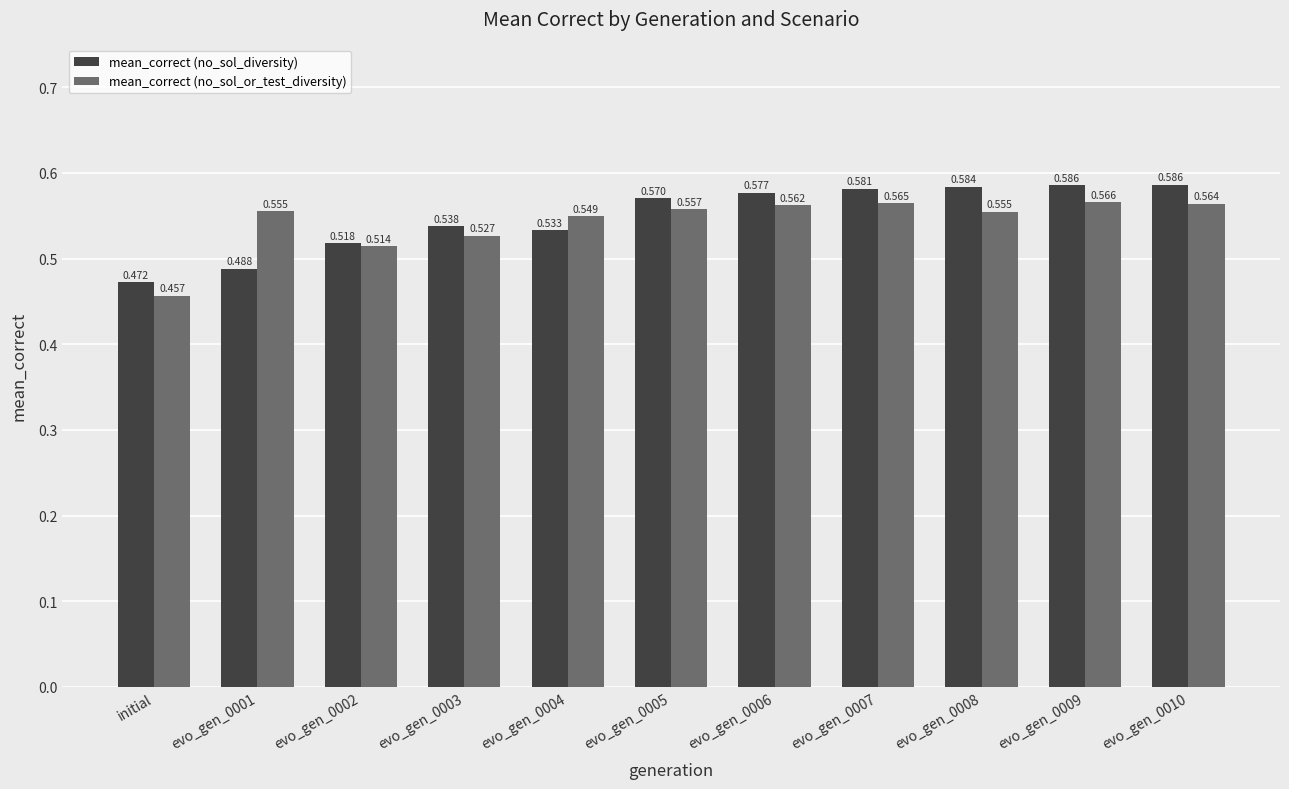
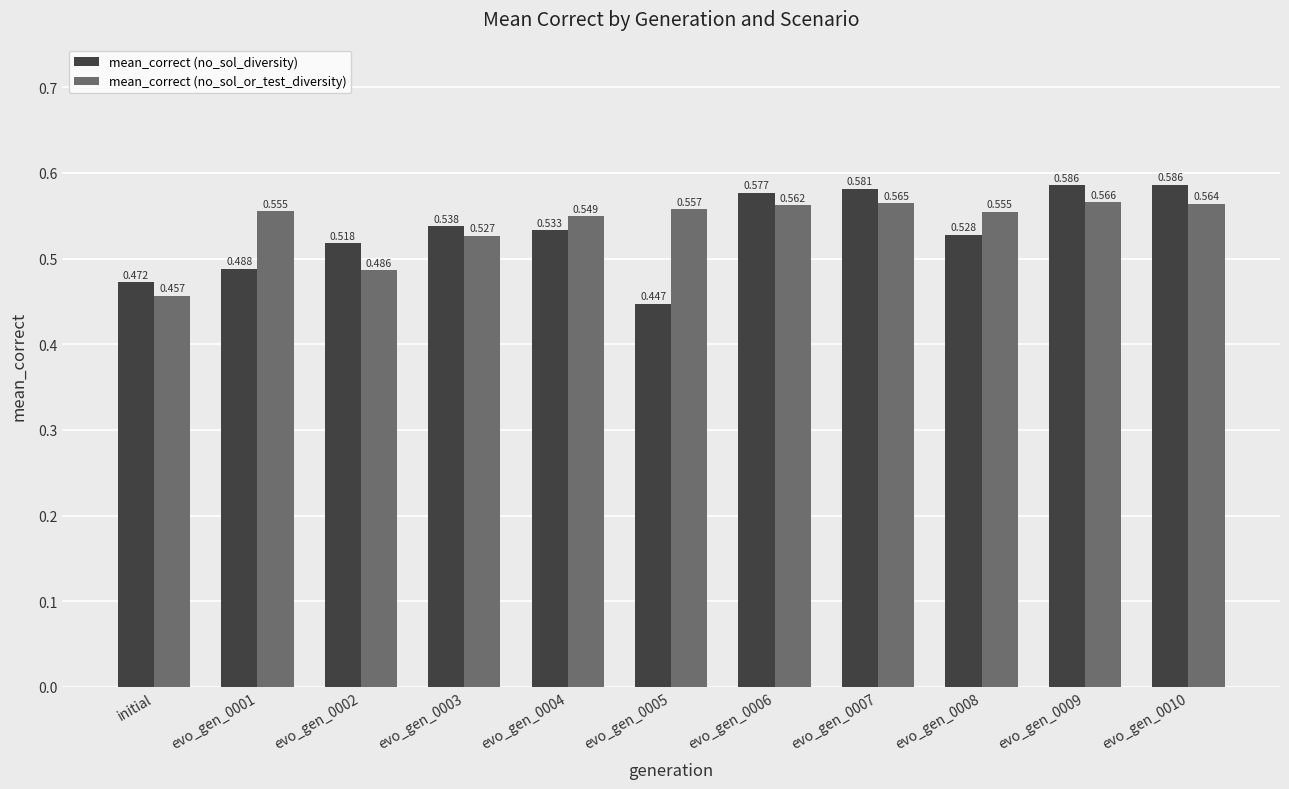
mean_correct (no_sol_or_test_diversity), evo_gen_0002: 0.514 -> 0.486
mean_correct (no_sol_diversity), evo_gen_0005: 0.570 -> 0.447
mean_correct (no_sol_diversity), evo_gen_0008: 0.584 -> 0.528
